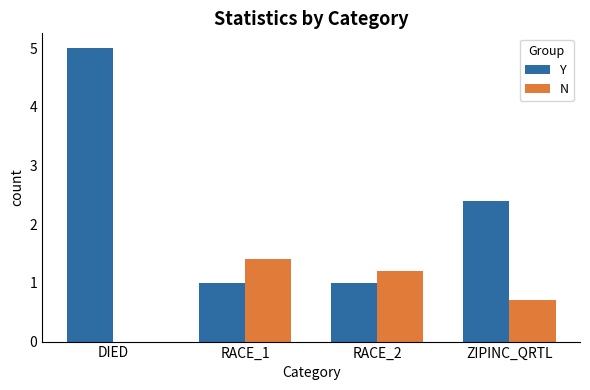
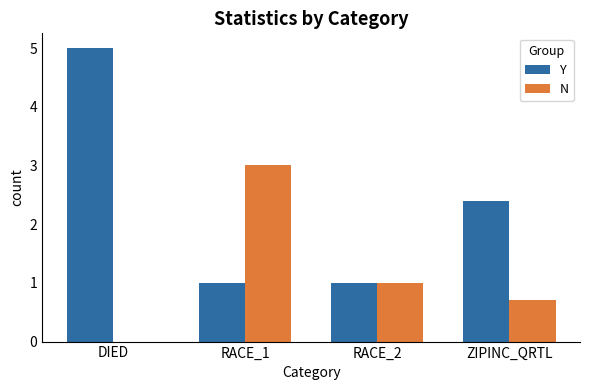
N, RACE_1: 1.4 -> 3.0
N, RACE_2: 1.2 -> 1.0
